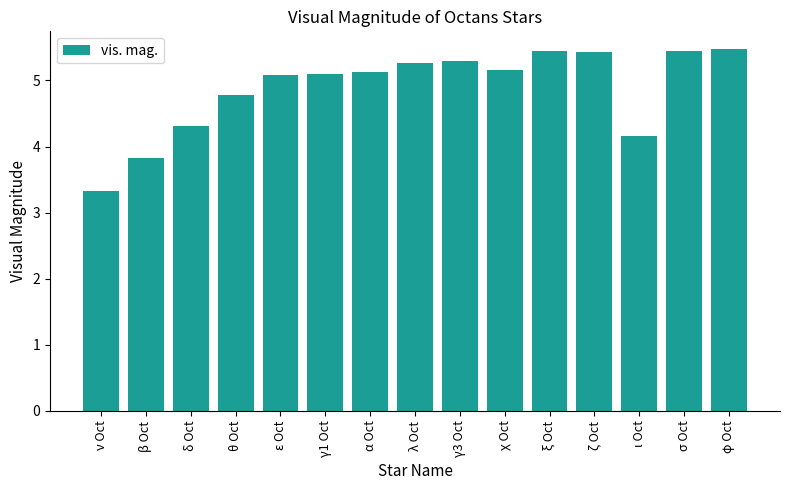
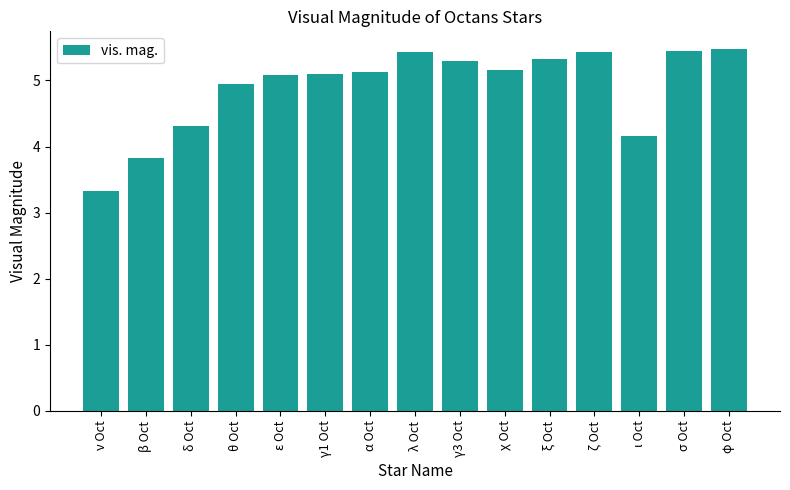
θ Oct: 4.8 -> 5.0
λ Oct: 5.3 -> 5.4
ξ Oct: 5.5 -> 5.3
